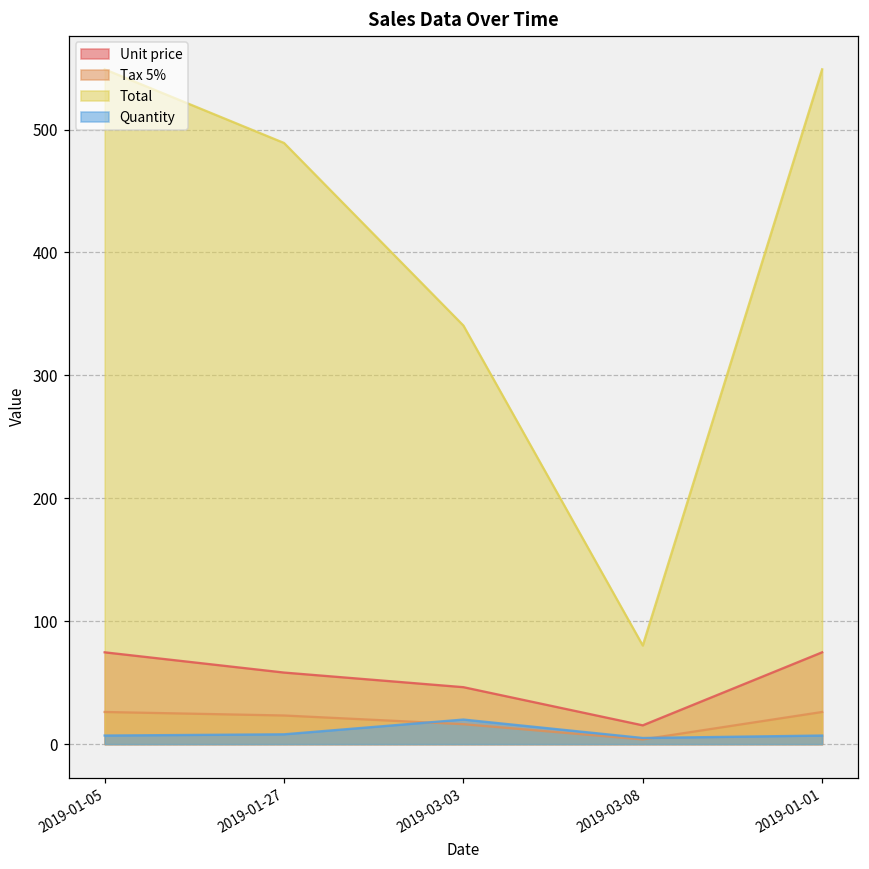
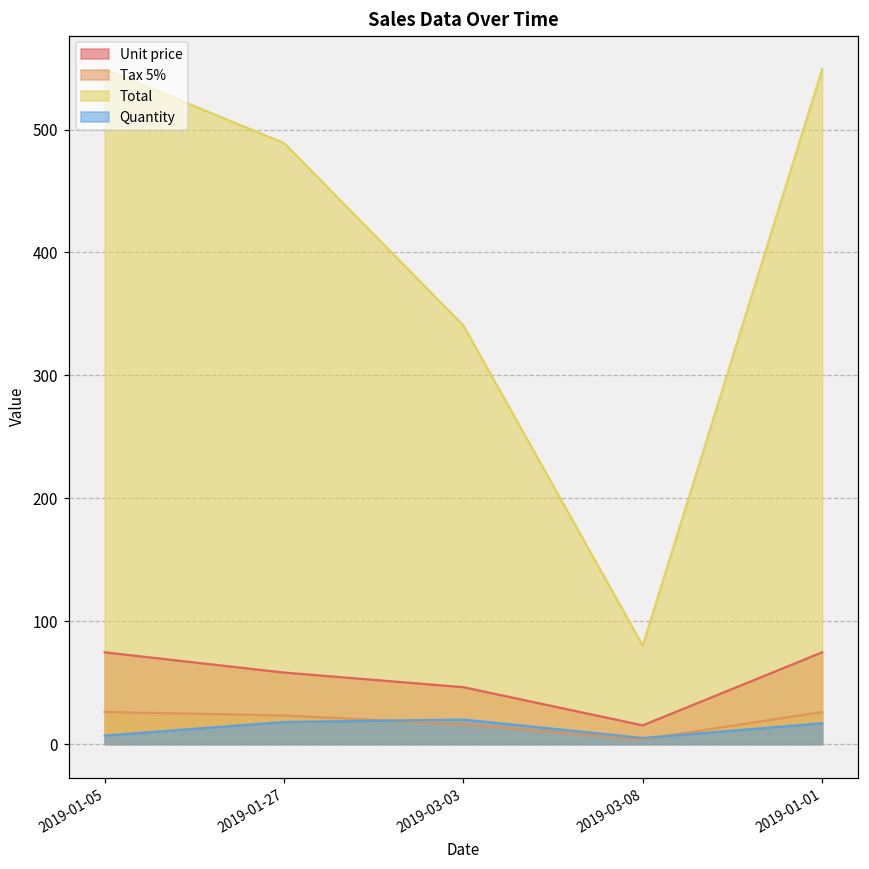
Quantity, 2019-01-27: 8 -> 18
Quantity, 2019-01-01: 7 -> 17
